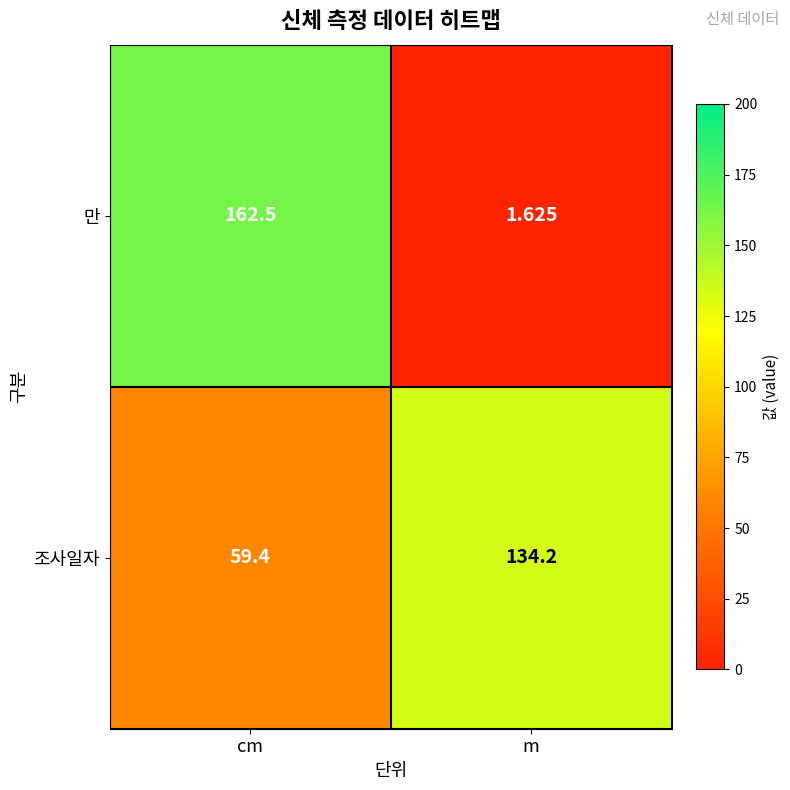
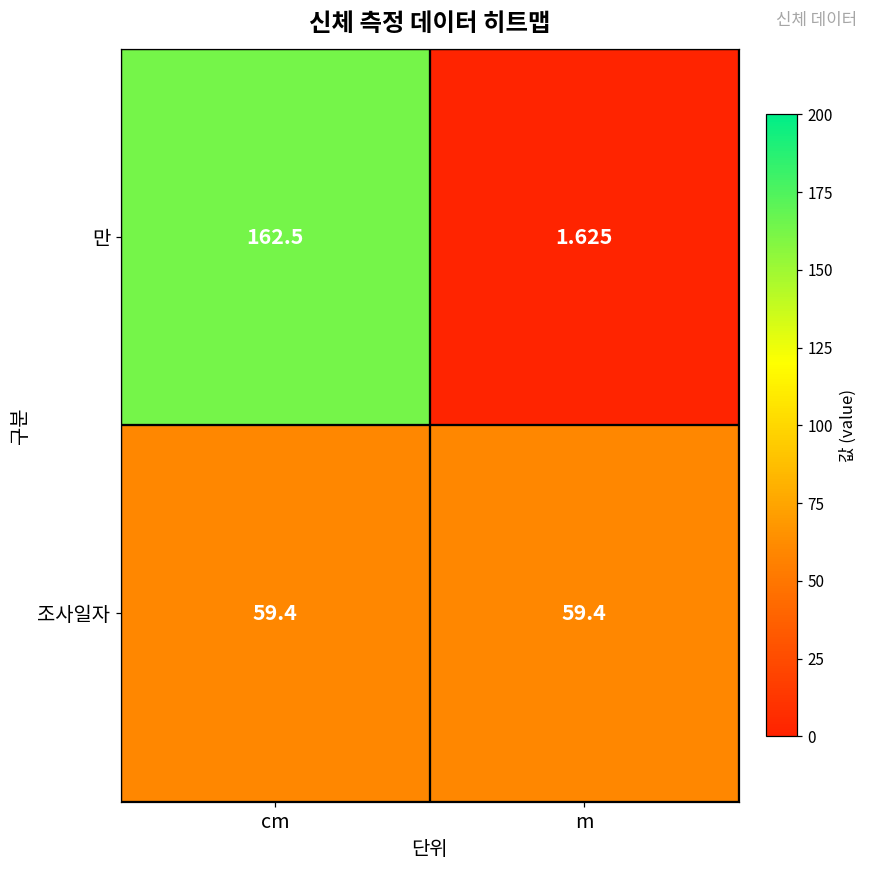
조사일자, m: 134.2 -> 59.4
